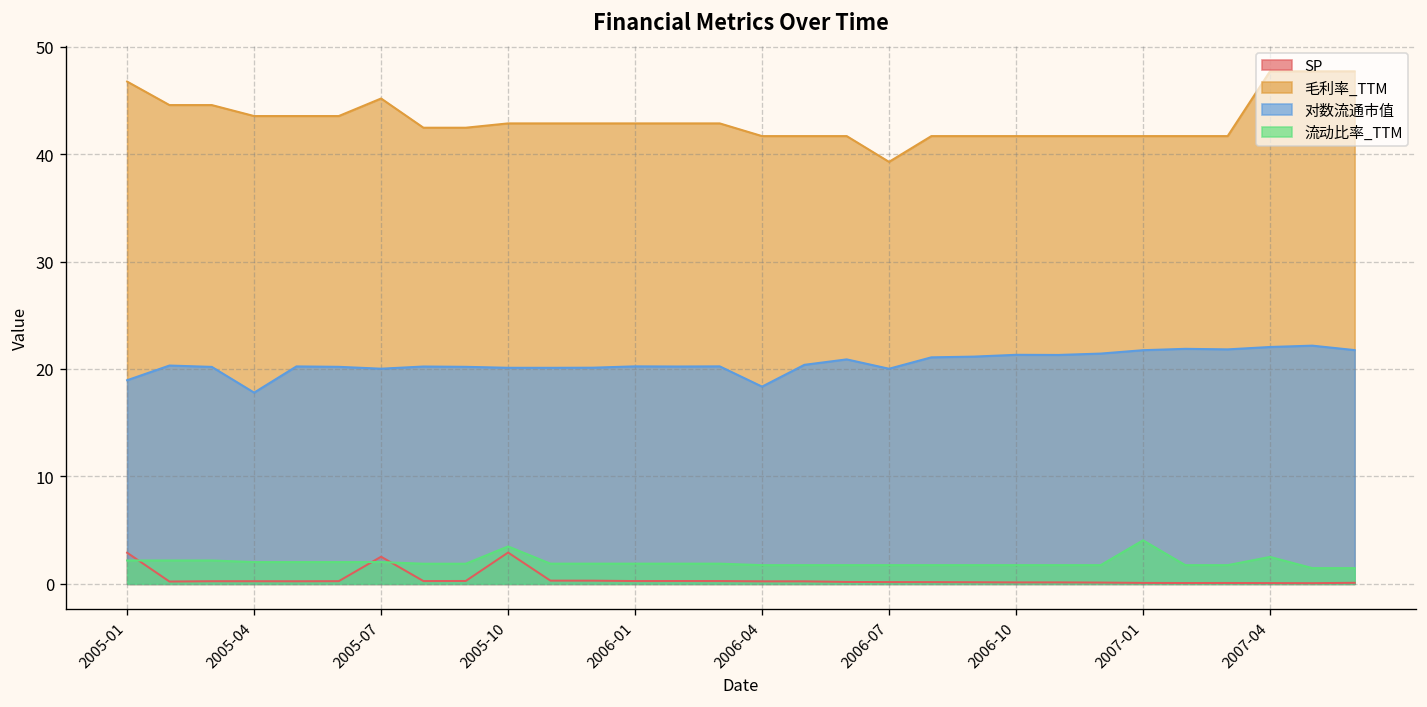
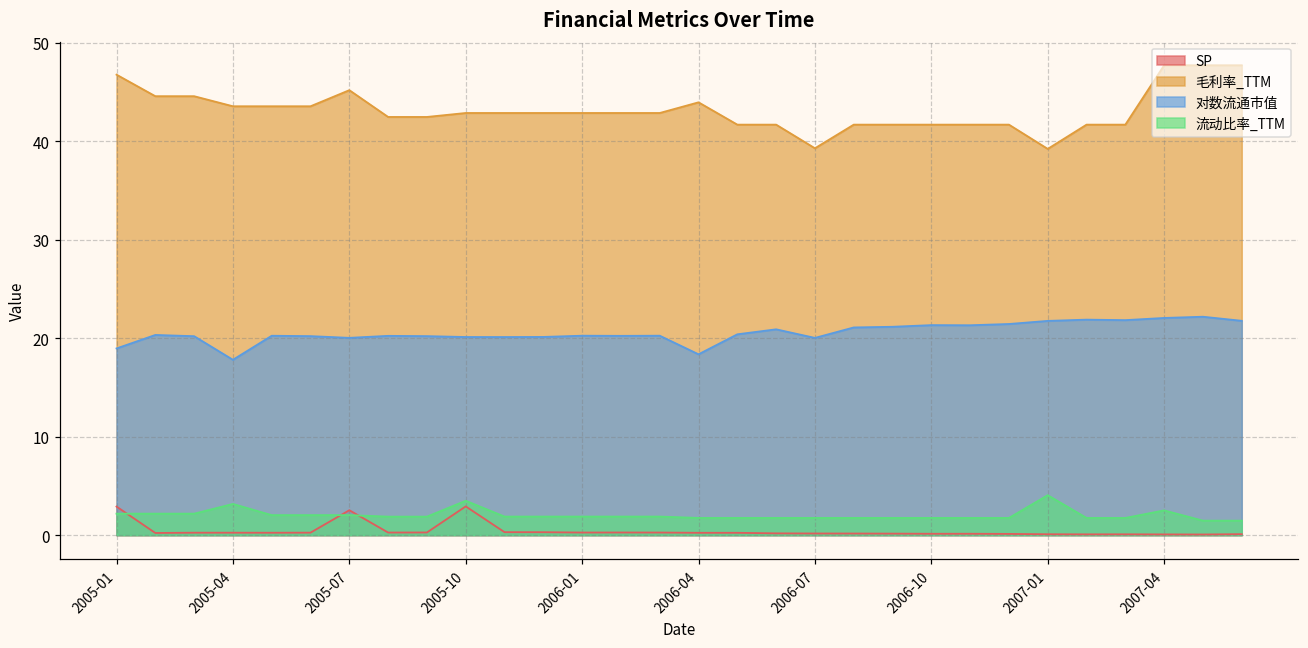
流动比率_TTM, 2005-04: 2 -> 3
毛利率_TTM, 2006-04: 42 -> 44
毛利率_TTM, 2007-01: 42 -> 39
